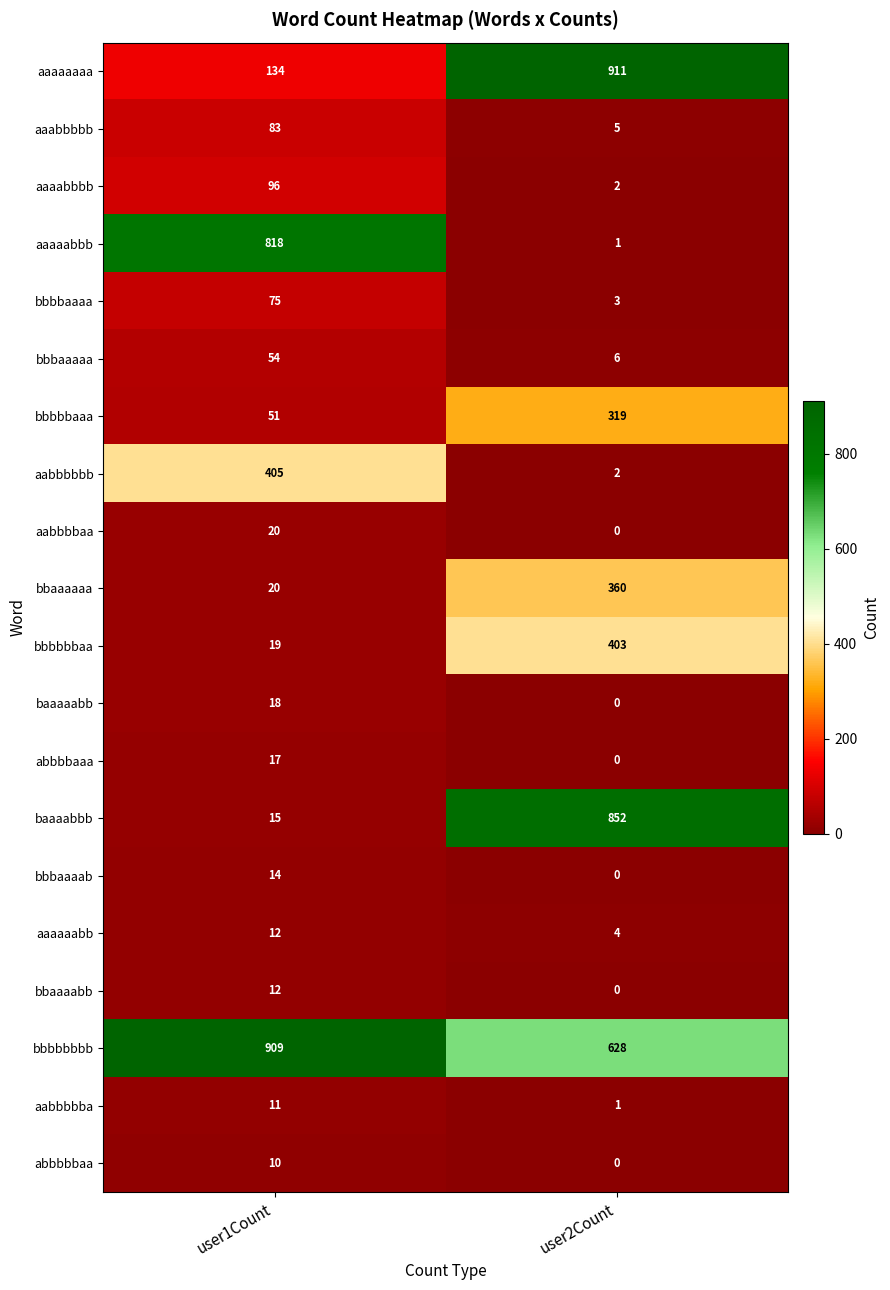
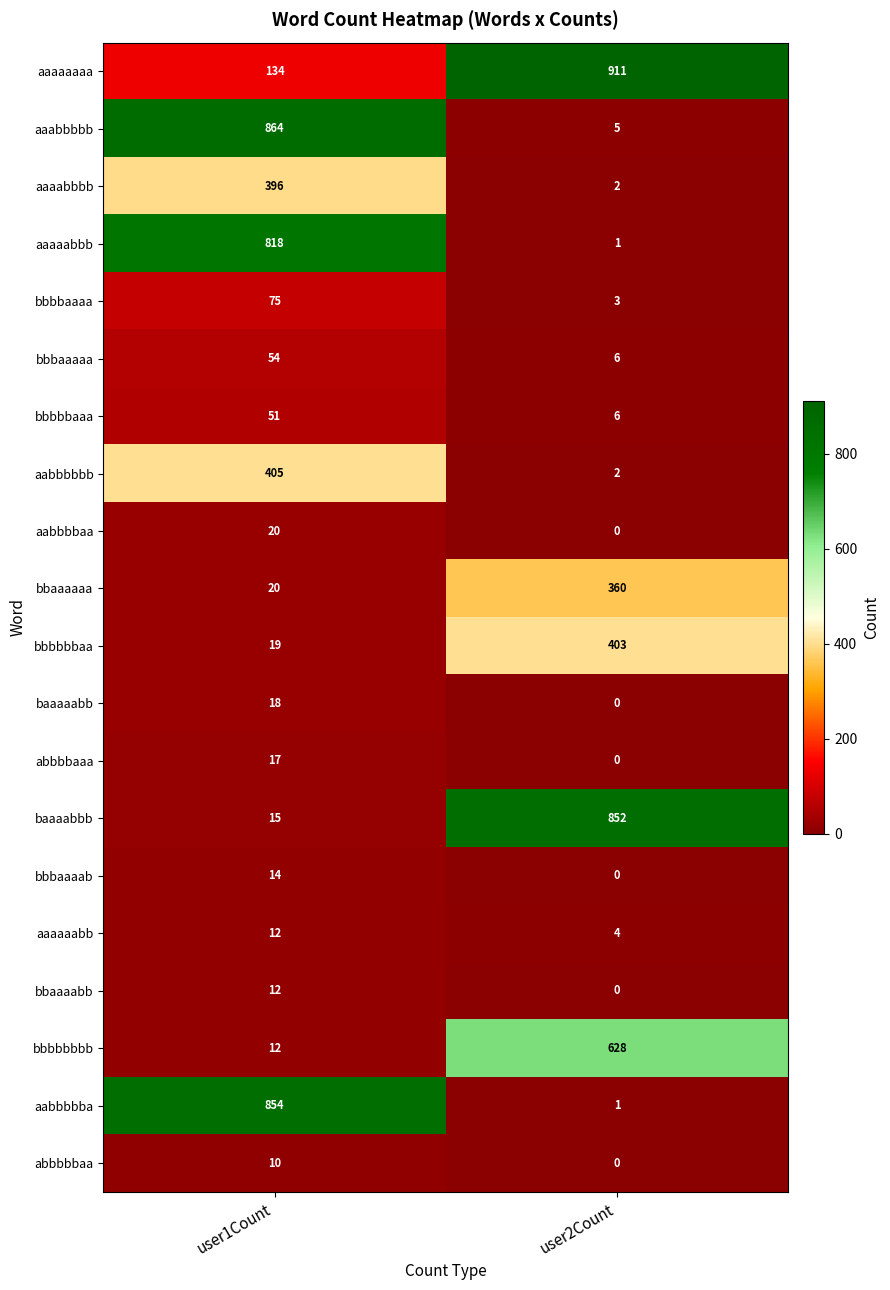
aaabbbbb, user1Count: 83 -> 864
aaaabbbb, user1Count: 96 -> 396
bbbbbaaa, user2Count: 319 -> 6
bbbbbbbb, user1Count: 909 -> 12
aabbbbba, user1Count: 11 -> 854
